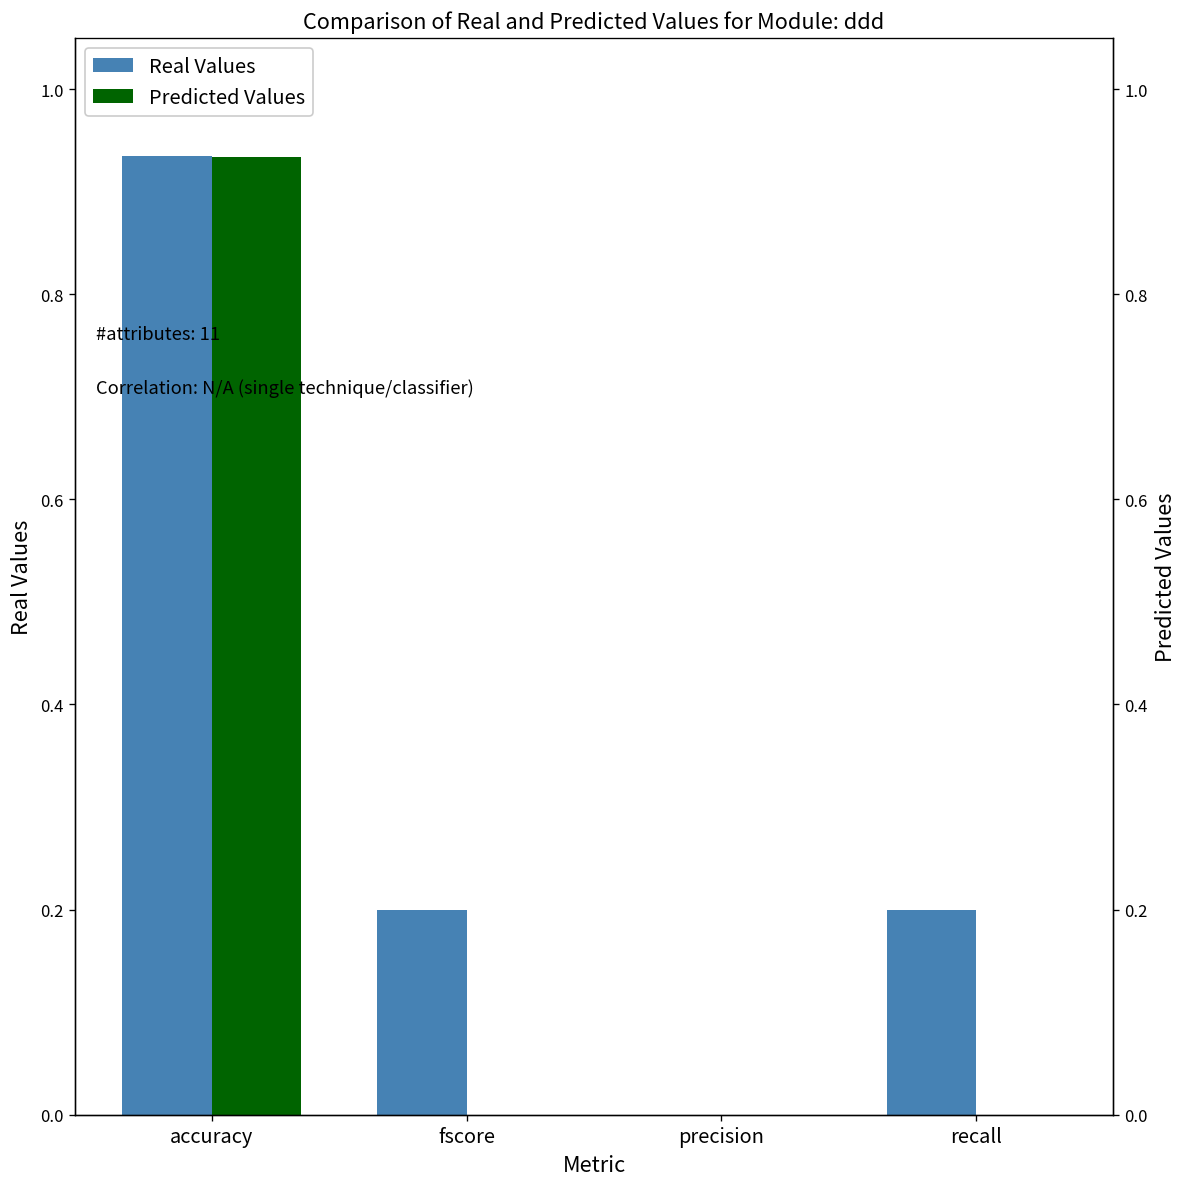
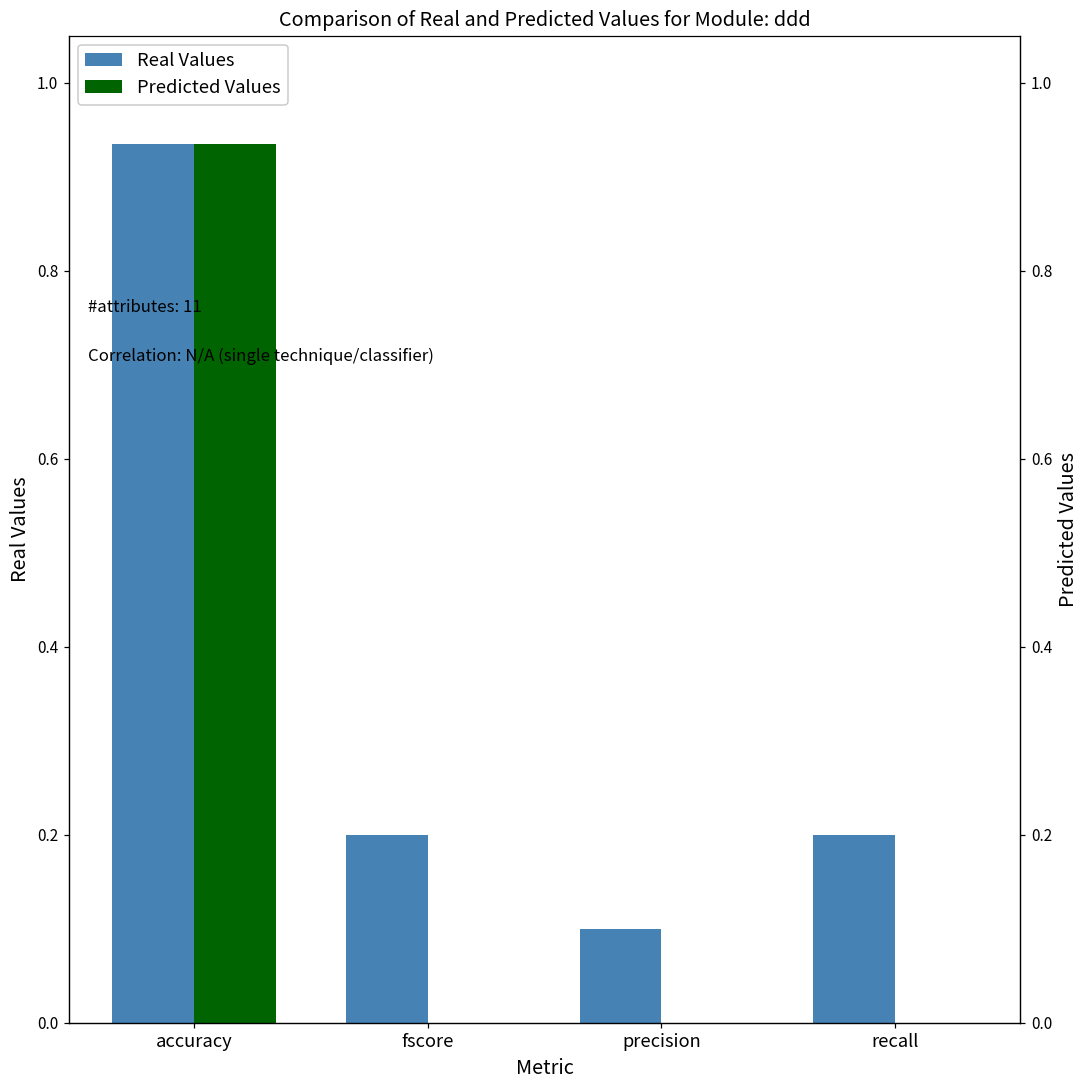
Real Values, precision: 0.0 -> 0.1
